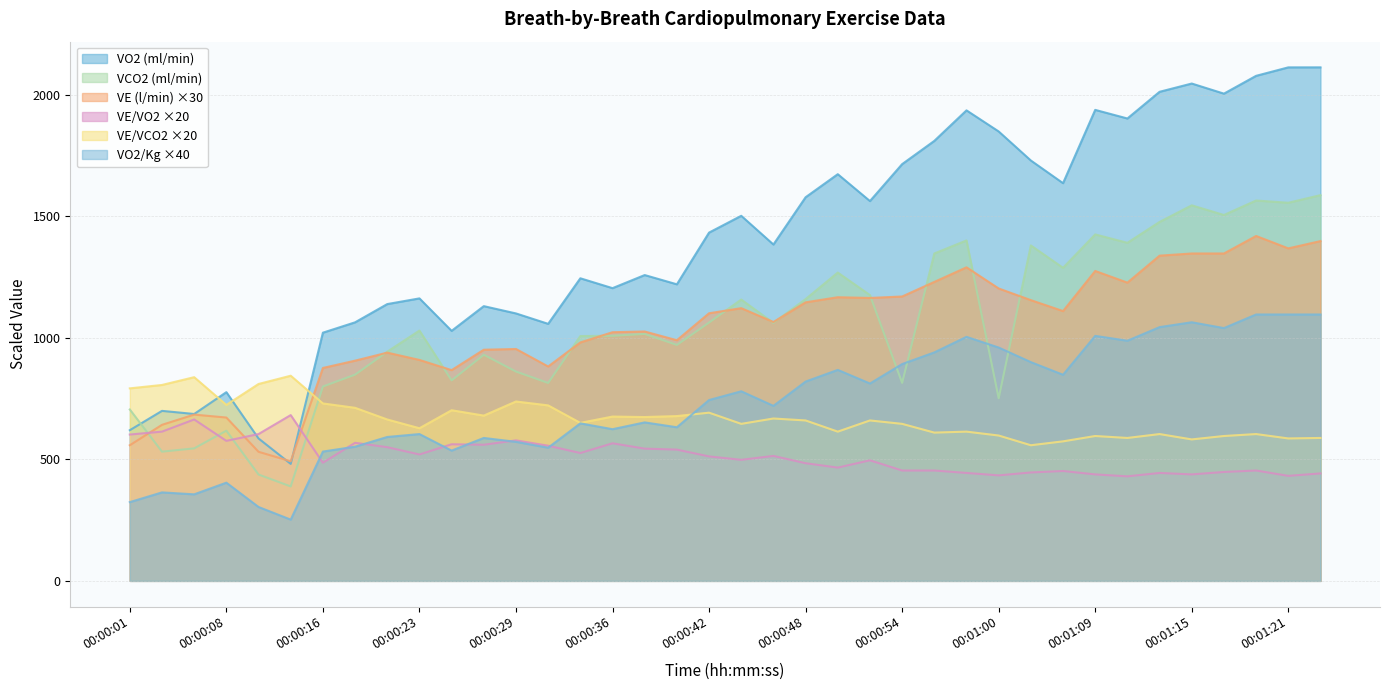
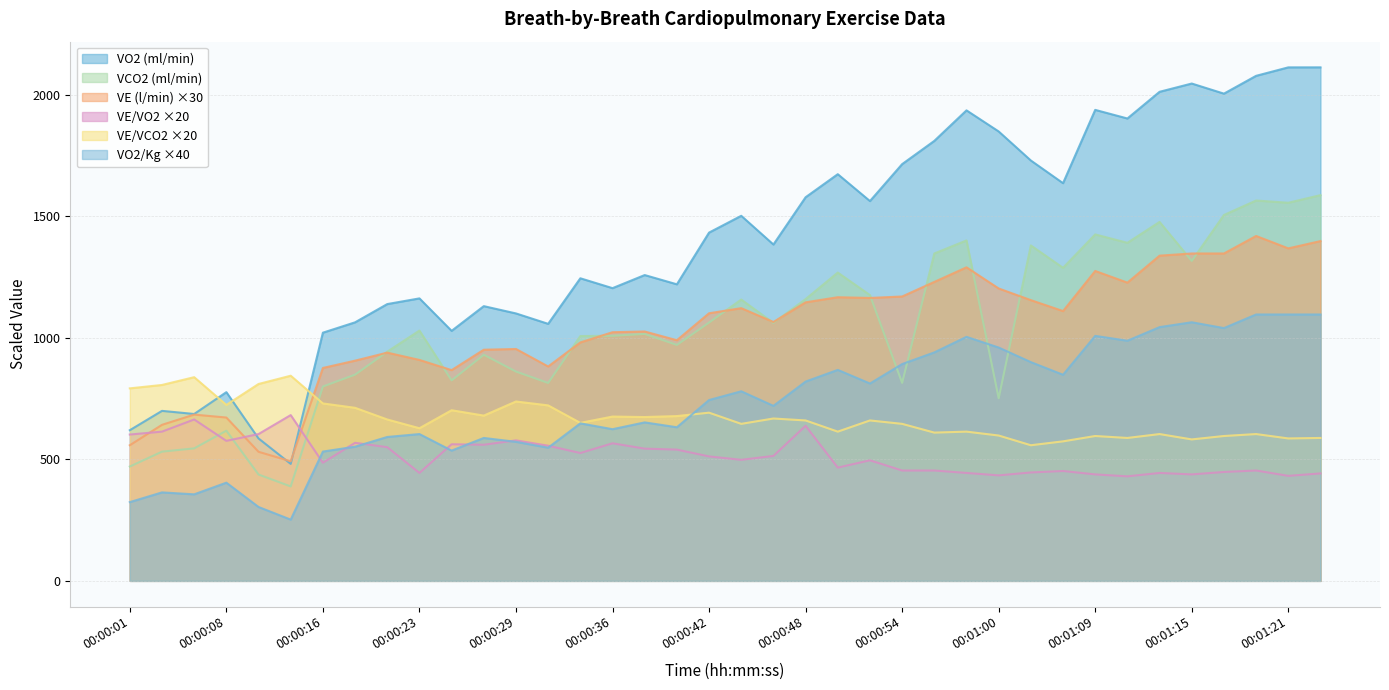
VCO2 (ml/min), 00:00:01: 710 -> 470
VE/VO2 ×20, 00:00:23: 520 -> 440
VE/VO2 ×20, 00:00:48: 480 -> 640
VCO2 (ml/min), 00:01:15: 1550 -> 1320
